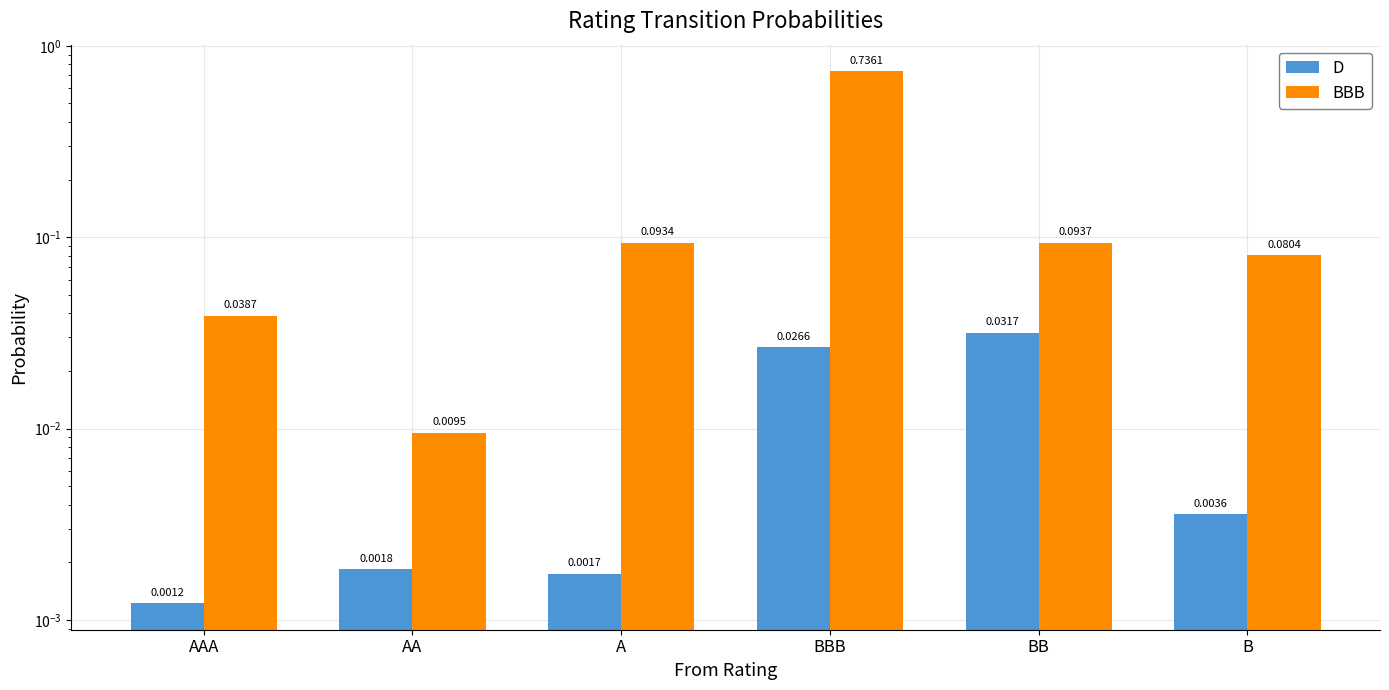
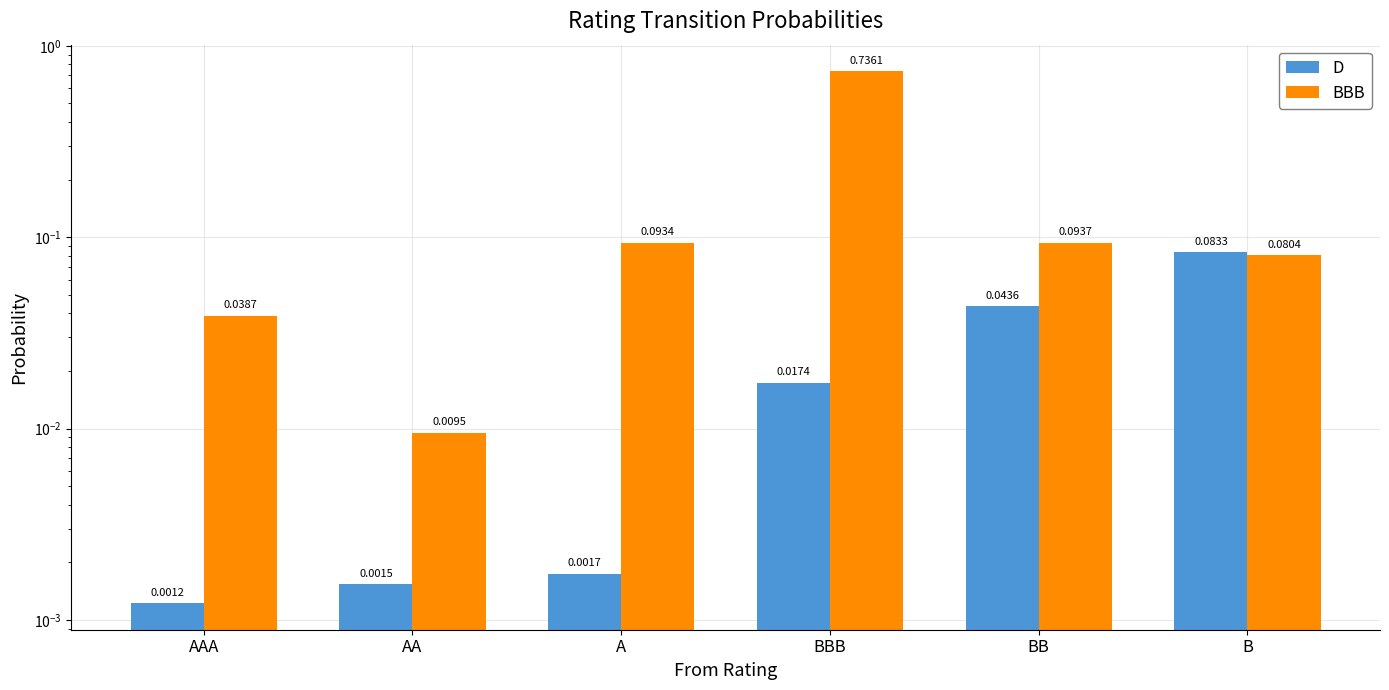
D, AA: 0.0018 -> 0.0015
D, BBB: 0.0266 -> 0.0174
D, BB: 0.0317 -> 0.0436
D, B: 0.0036 -> 0.0833
